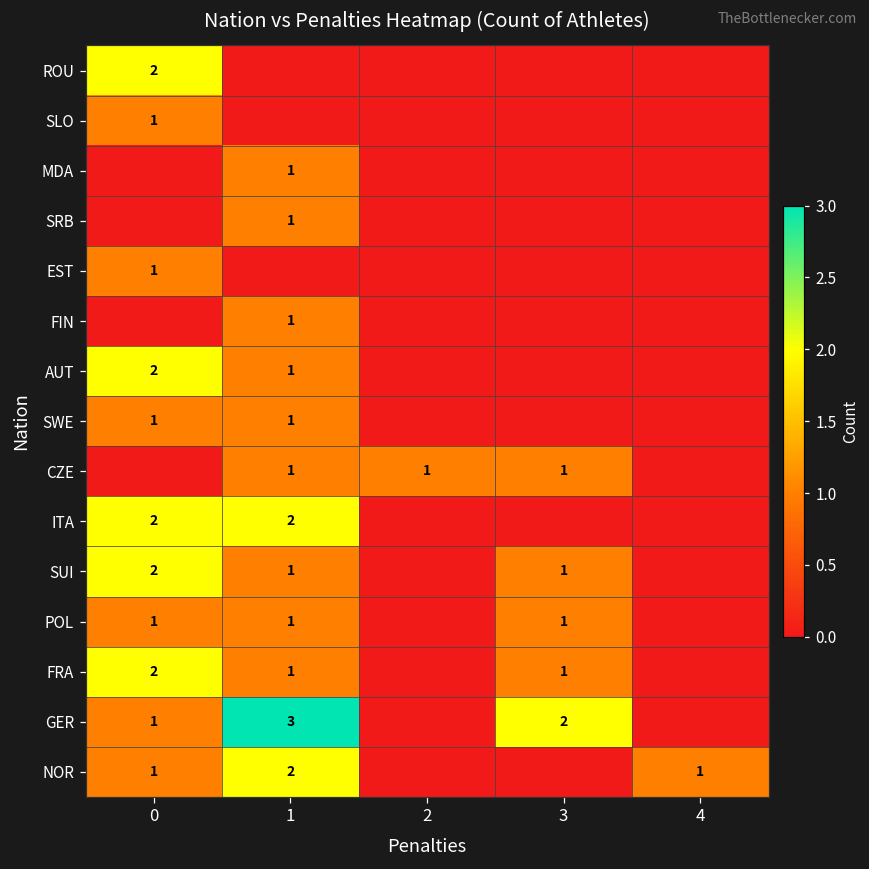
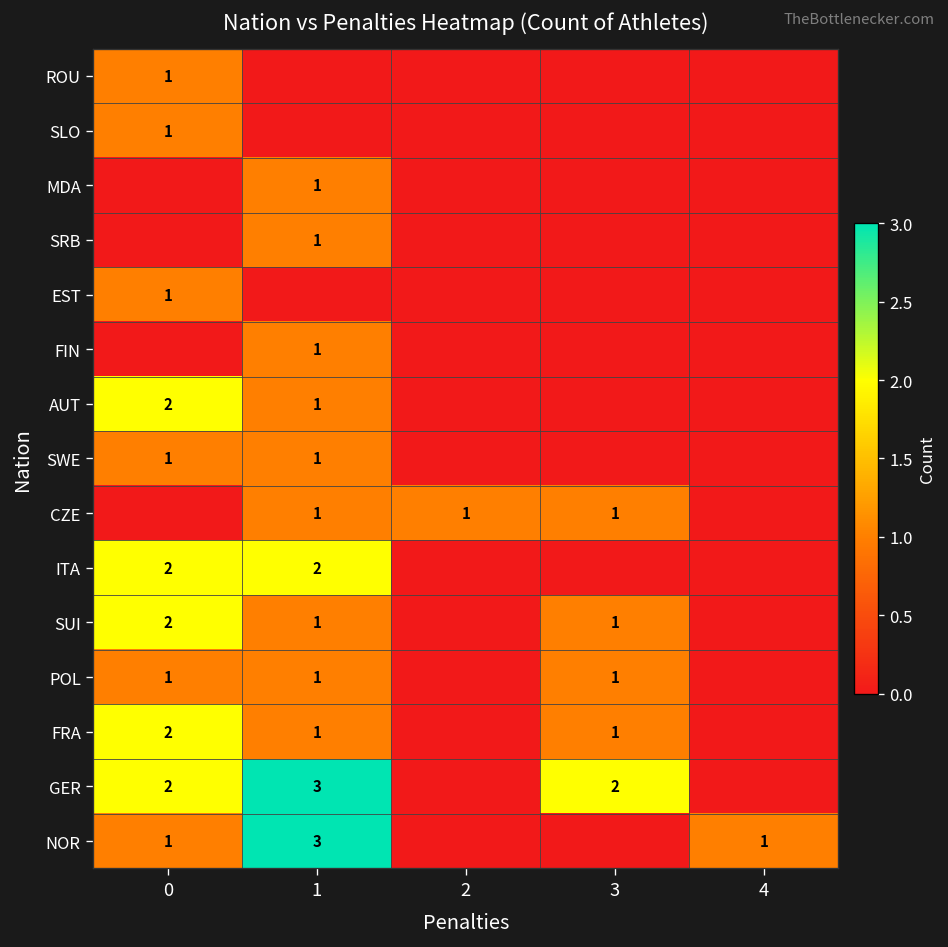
ROU, 0: 2 -> 1
GER, 0: 1 -> 2
NOR, 1: 2 -> 3
